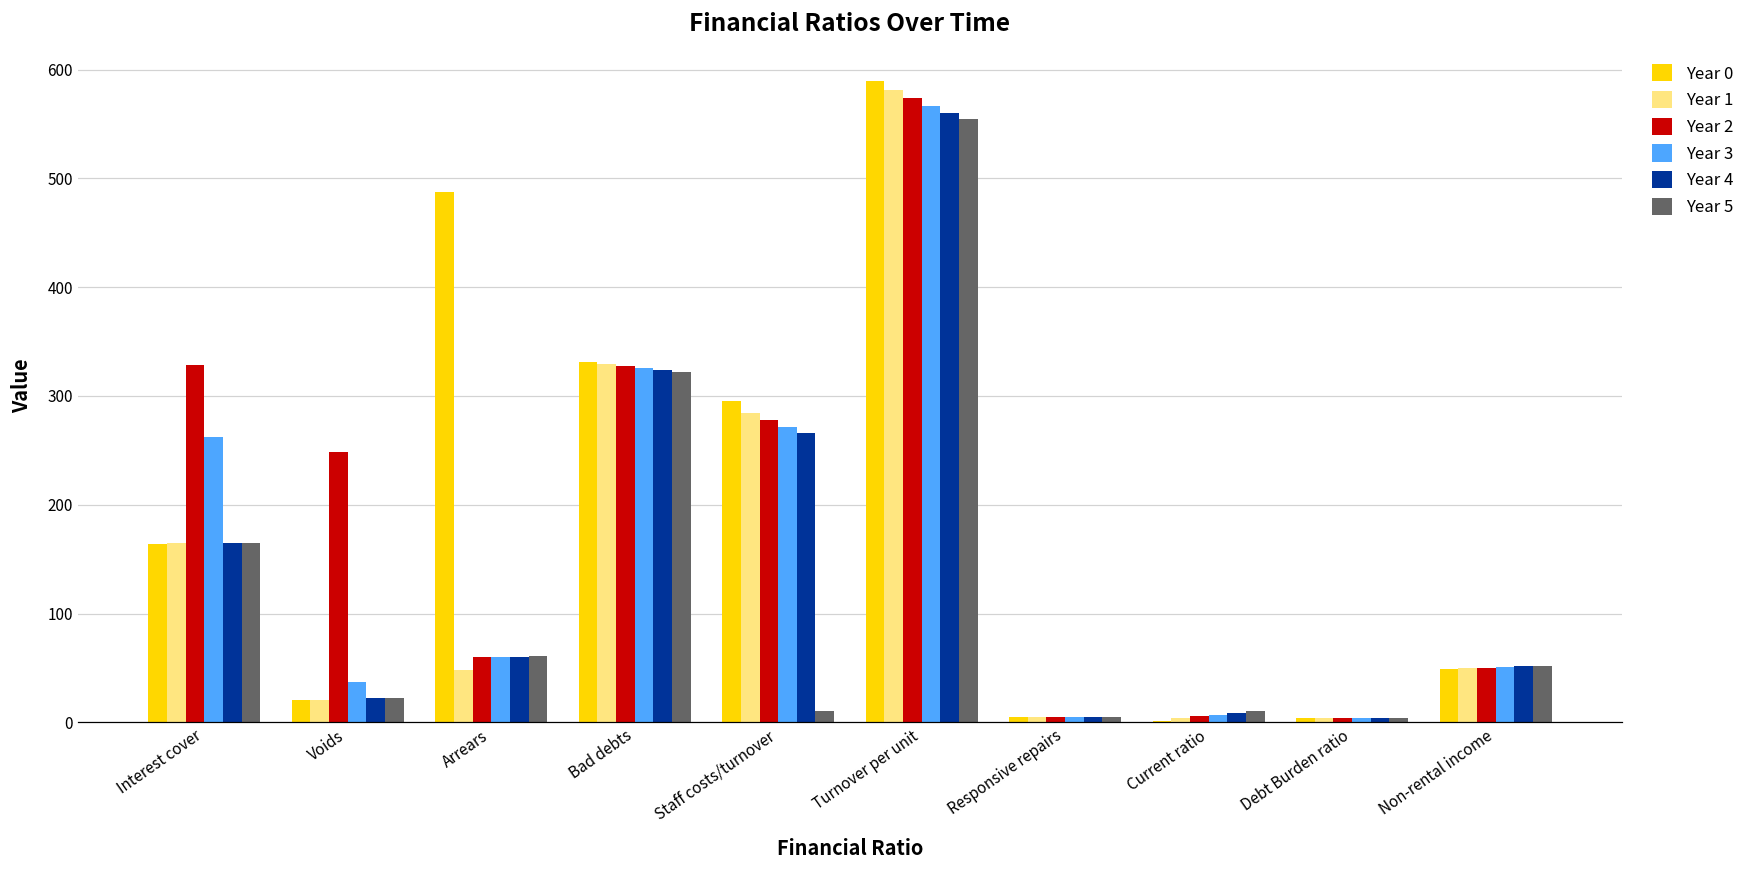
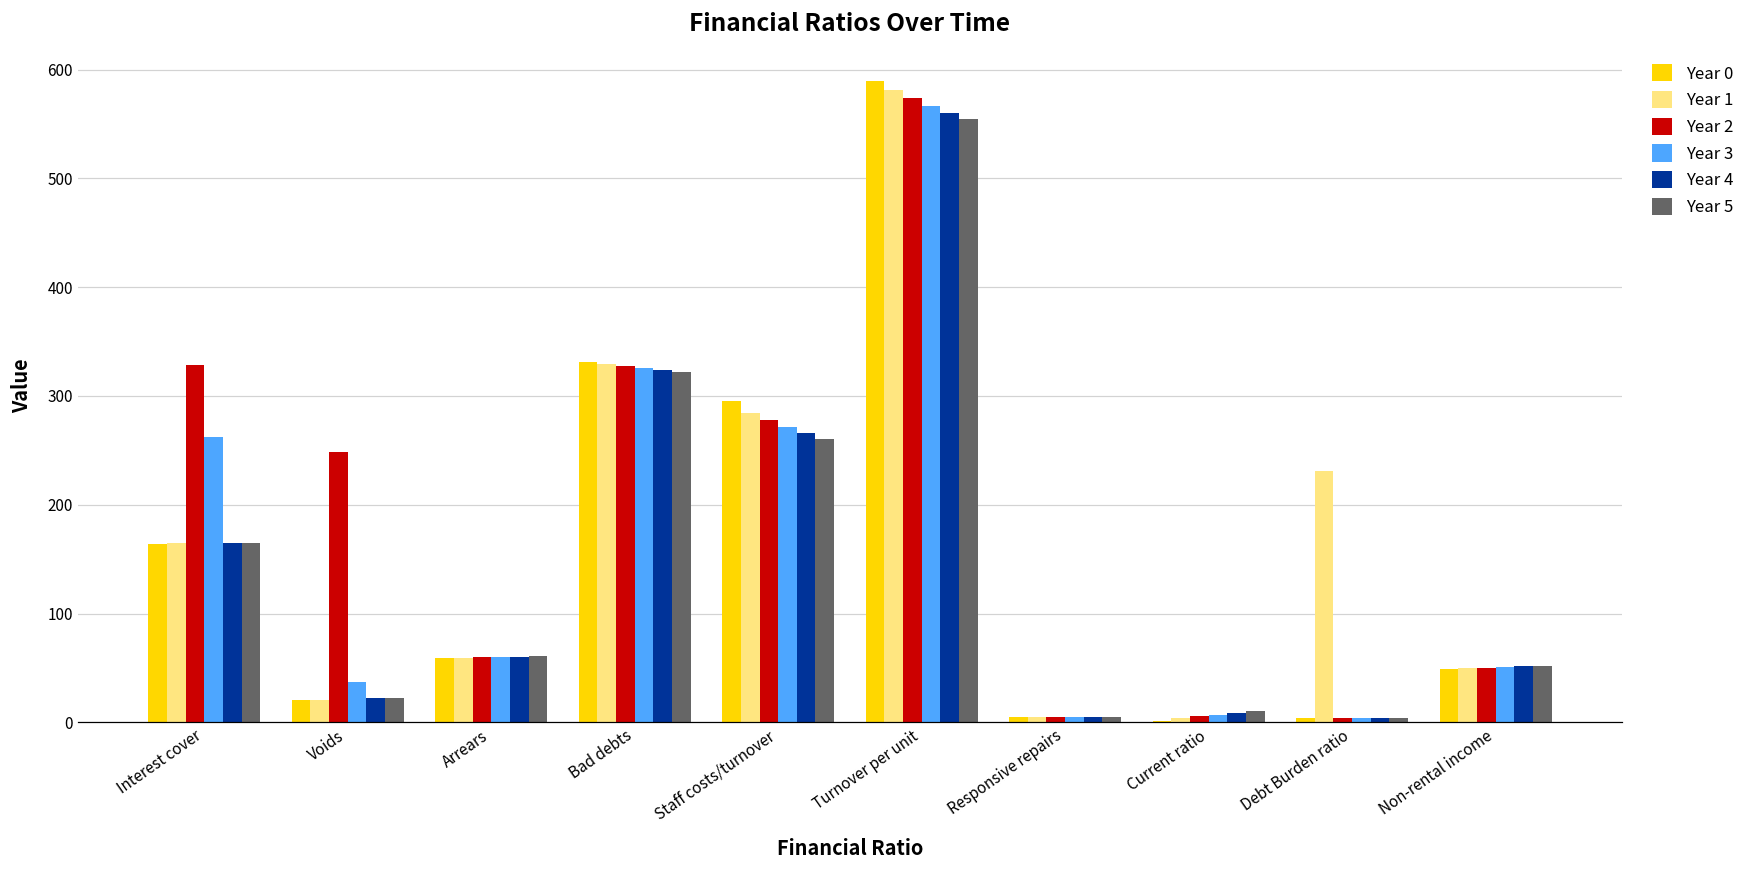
Year 0, Arrears: 490 -> 60
Year 1, Arrears: 50 -> 60
Year 5, Staff costs/turnover: 10 -> 260
Year 1, Debt Burden ratio: 0 -> 230
